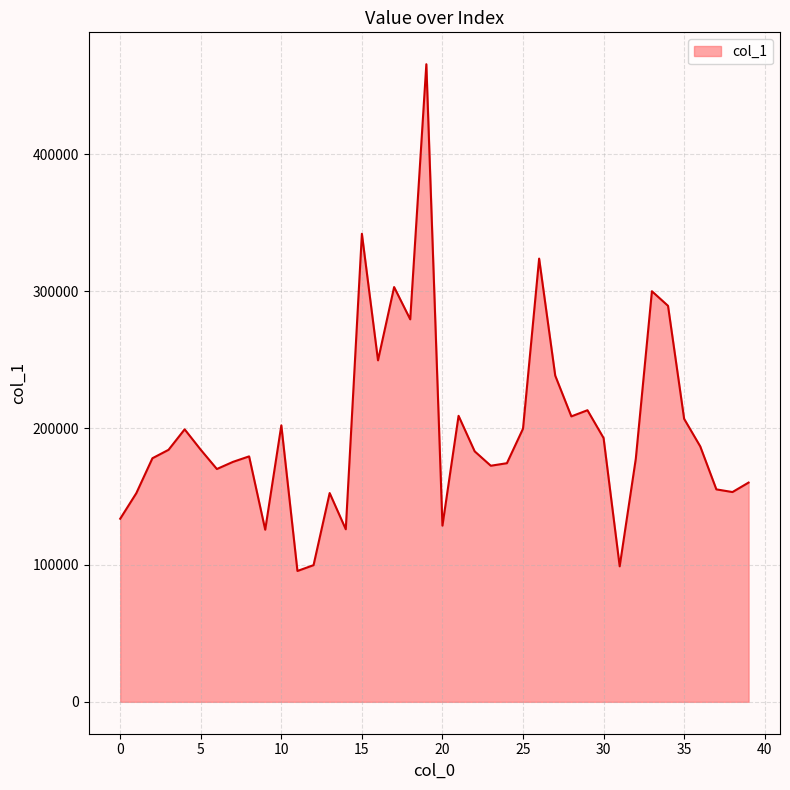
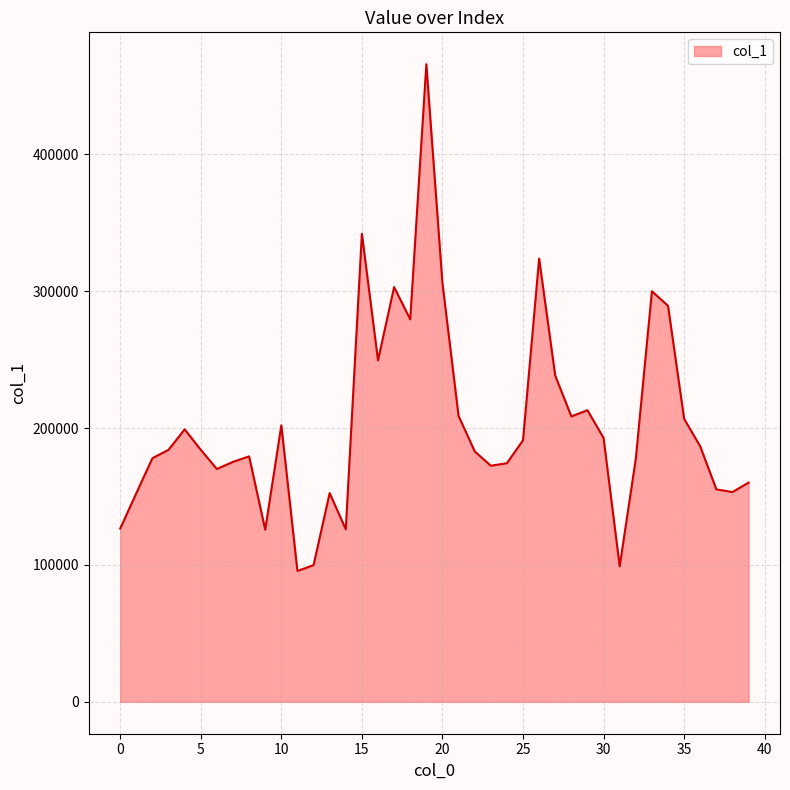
0: 134000 -> 127000
20: 129000 -> 306000
25: 200000 -> 191000
